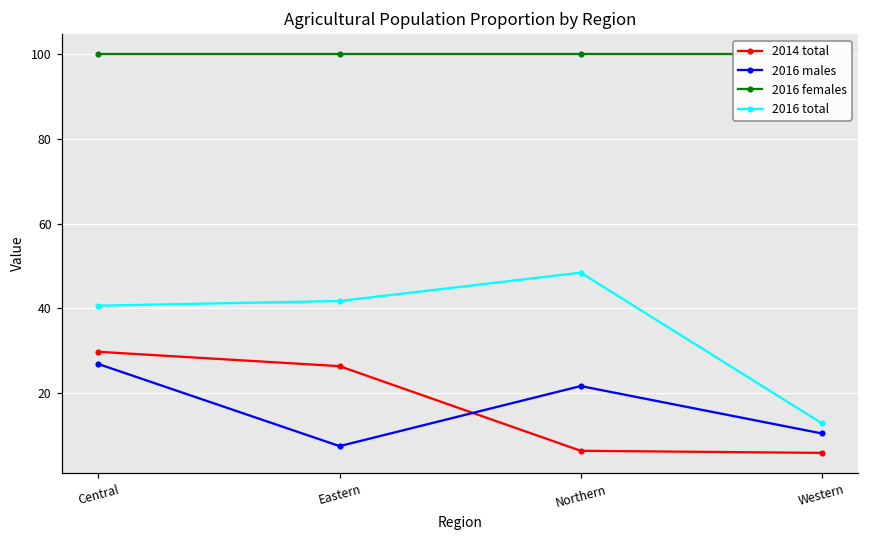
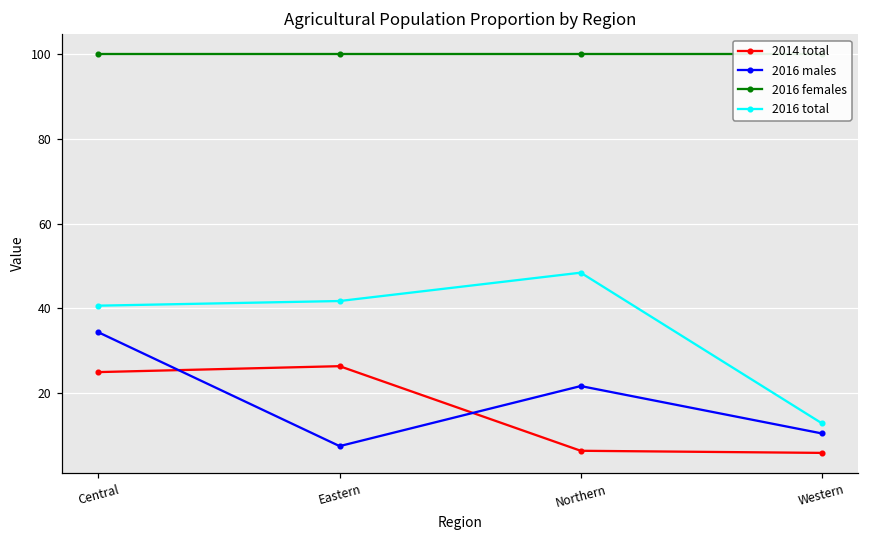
2014 total, Central: 30 -> 25
2016 males, Central: 27 -> 34
